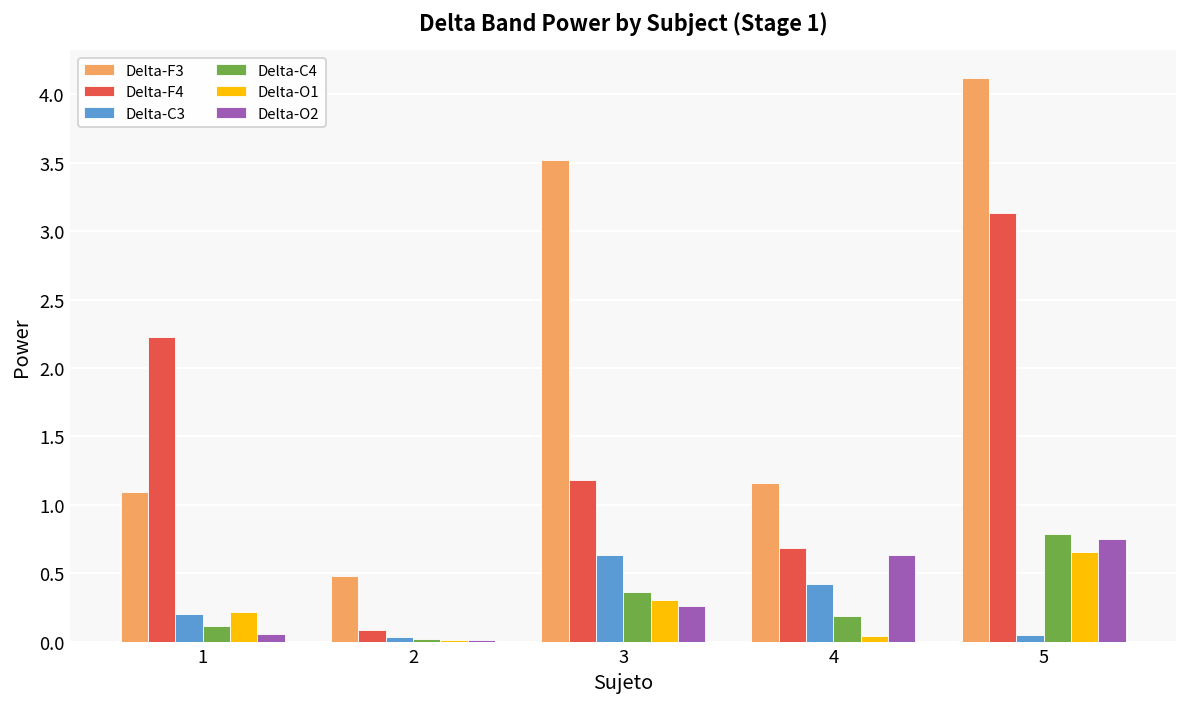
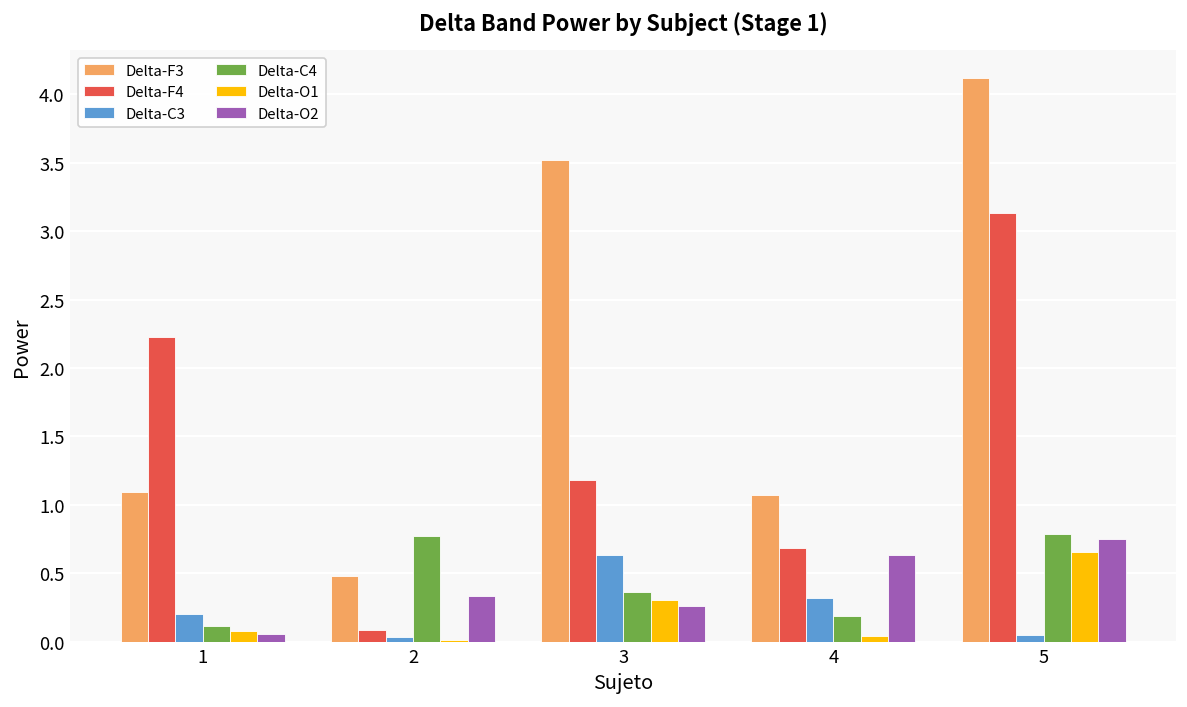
Delta-O1, 1: 0.22 -> 0.08
Delta-C4, 2: 0.02 -> 0.77
Delta-O2, 2: 0.01 -> 0.33
Delta-F3, 4: 1.16 -> 1.08
Delta-C3, 4: 0.42 -> 0.32
